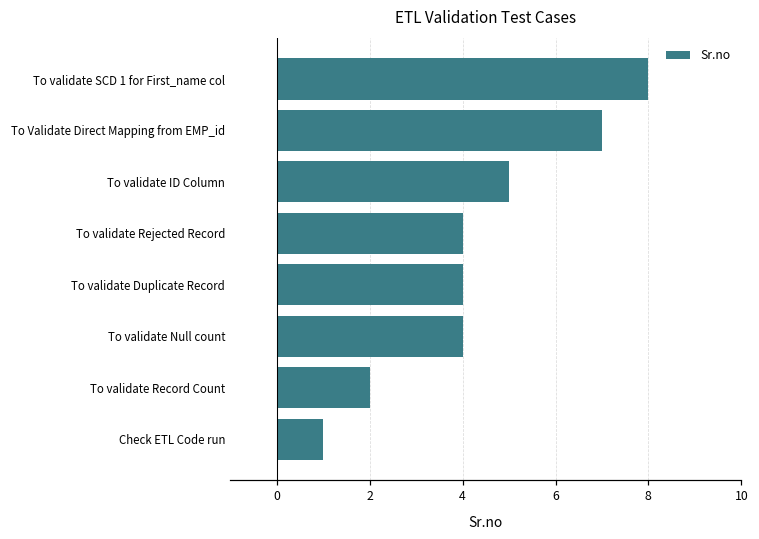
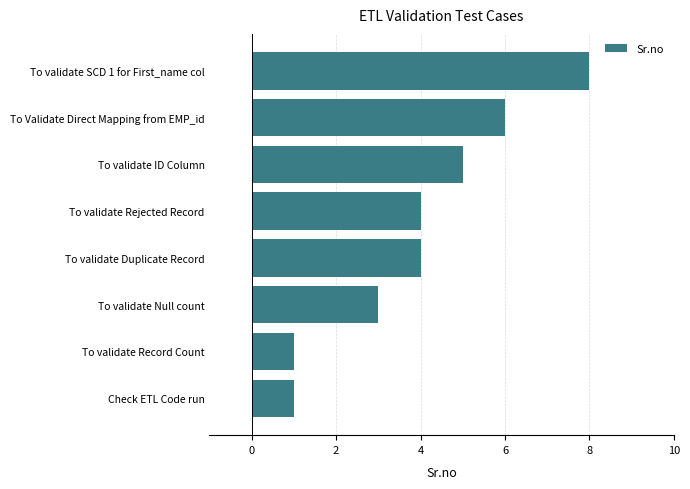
To Validate Direct Mapping from EMP_id: 7 -> 6
To validate Null count: 4 -> 3
To validate Record Count: 2 -> 1
